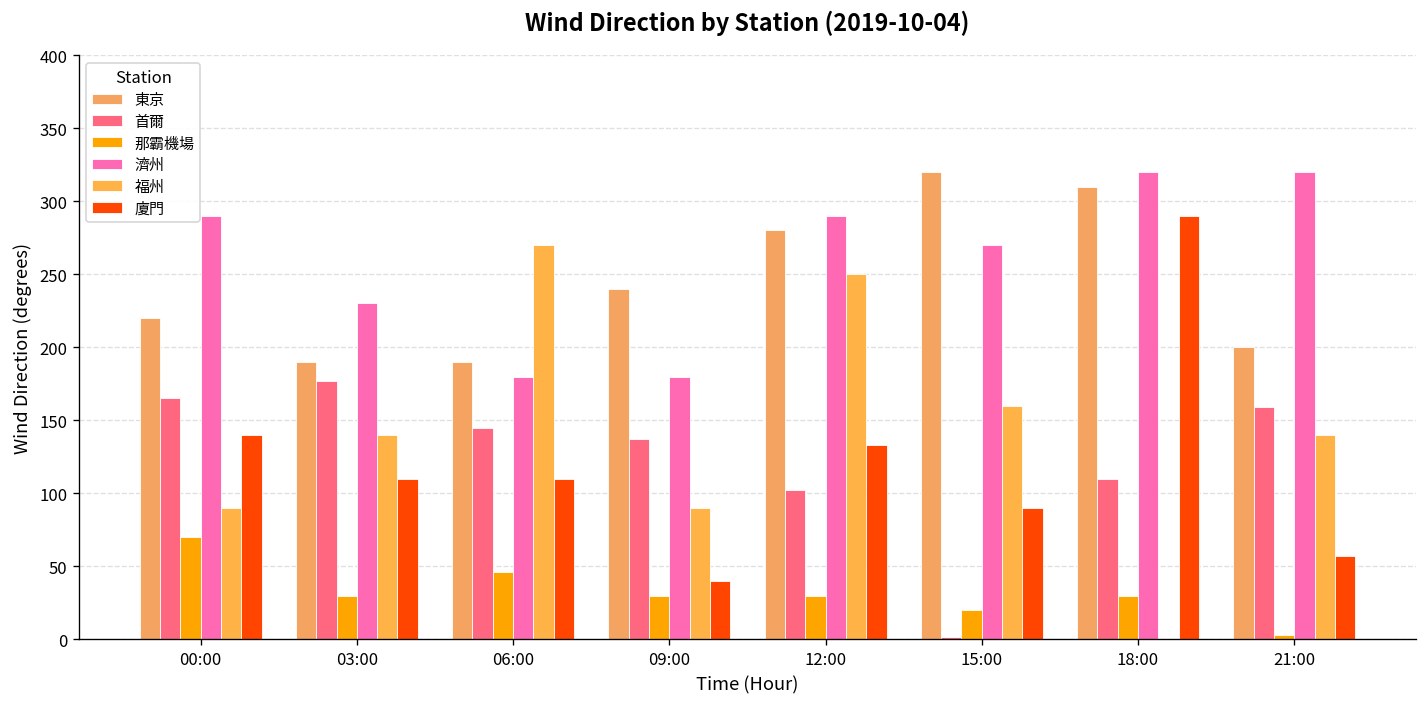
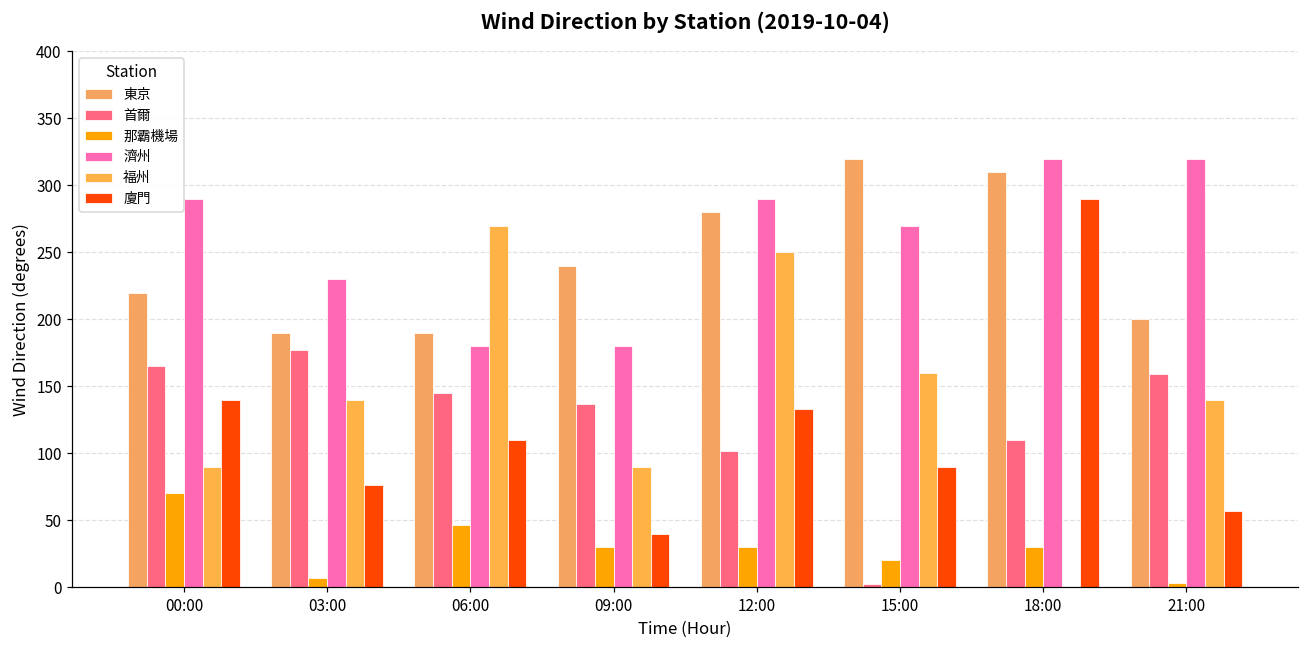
那霸機場, 03:00: 30 -> 7
廈門, 03:00: 110 -> 76
